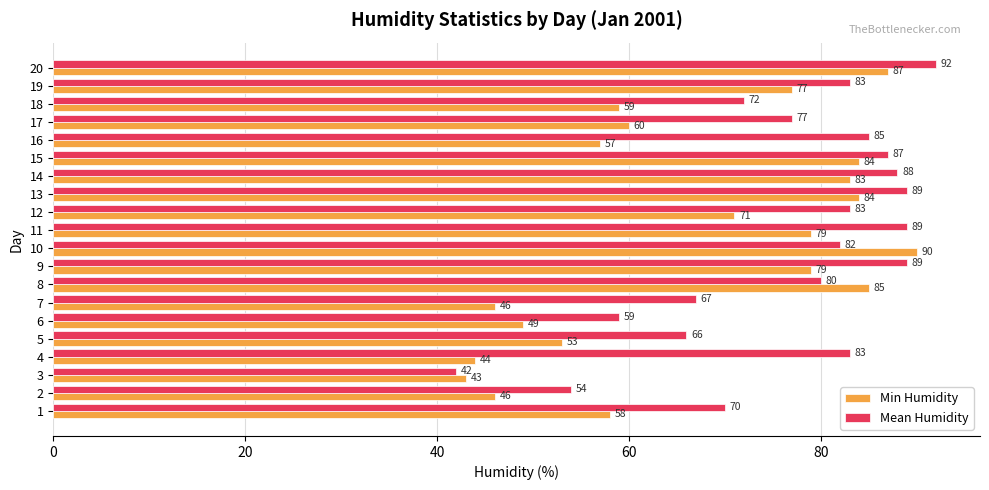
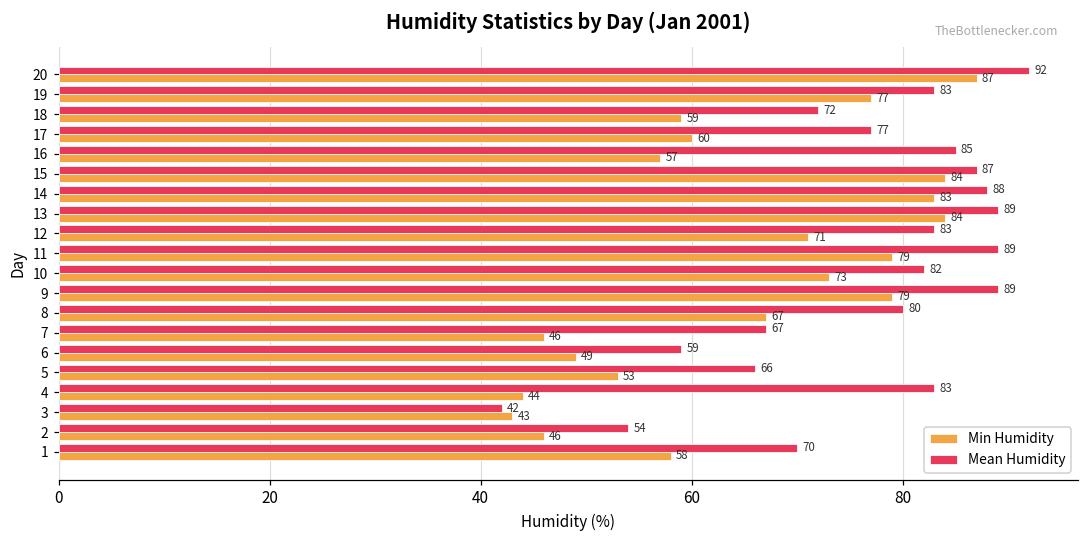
Min Humidity, 10: 90 -> 73
Min Humidity, 8: 85 -> 67
